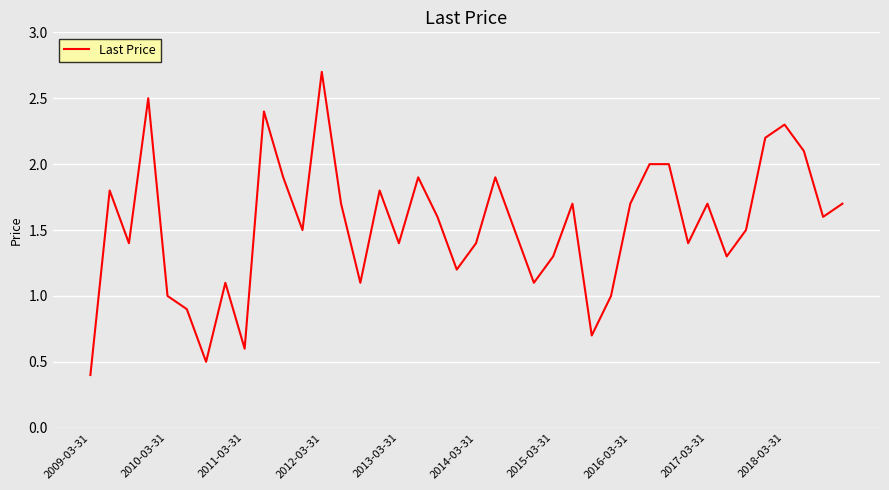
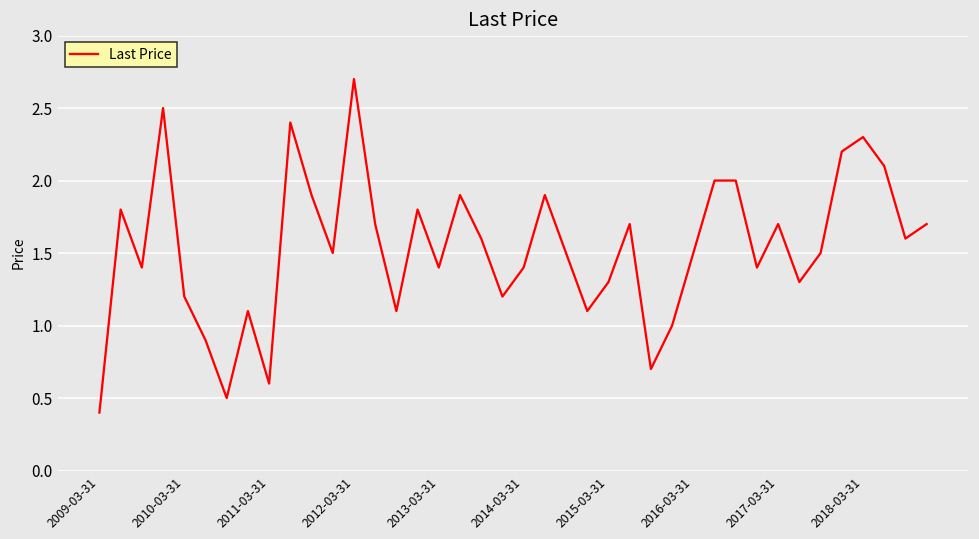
2010-03-31: 1.0 -> 1.2
2016-03-31: 1.7 -> 1.5
